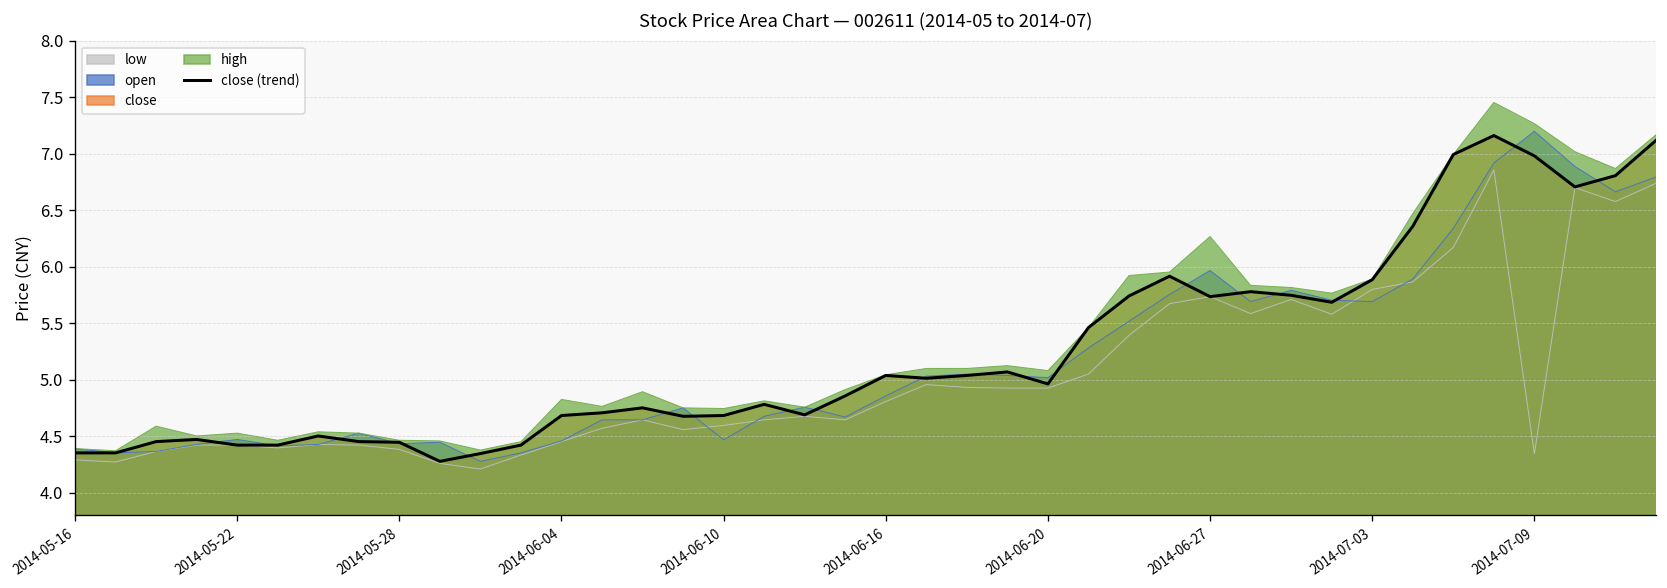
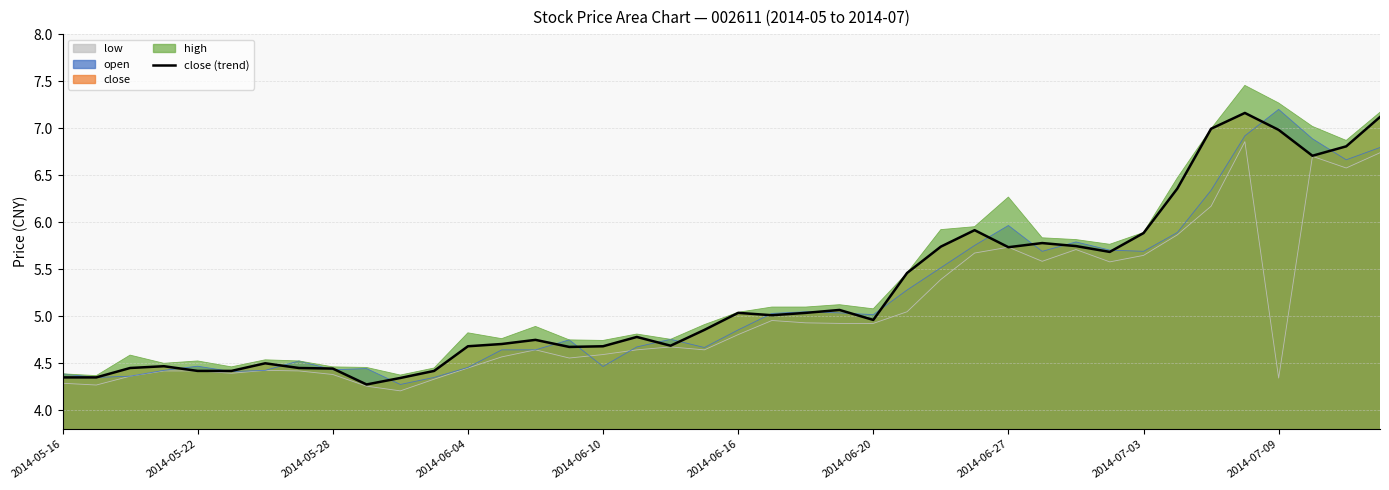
low, 2014-07-03: 5.8 -> 5.6
